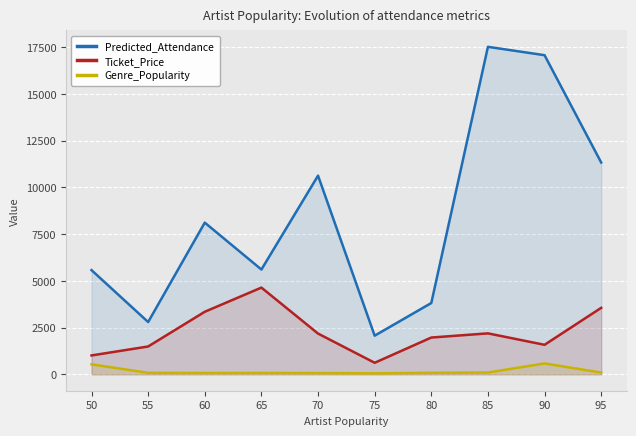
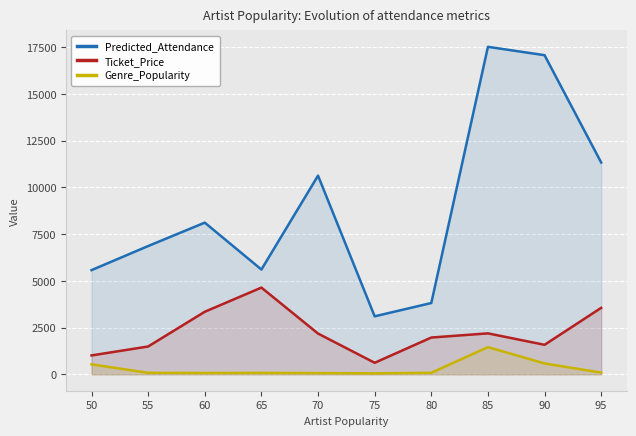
Predicted_Attendance, 55: 2800 -> 6900
Predicted_Attendance, 75: 2100 -> 3100
Genre_Popularity, 85: 100 -> 1500
